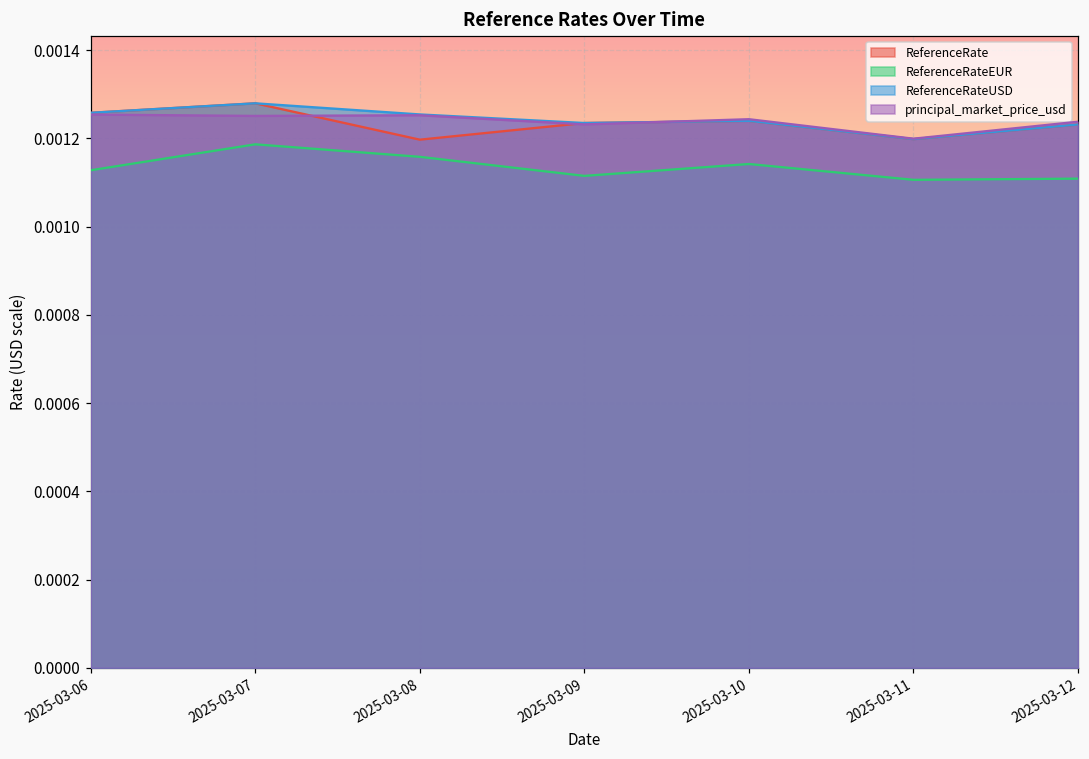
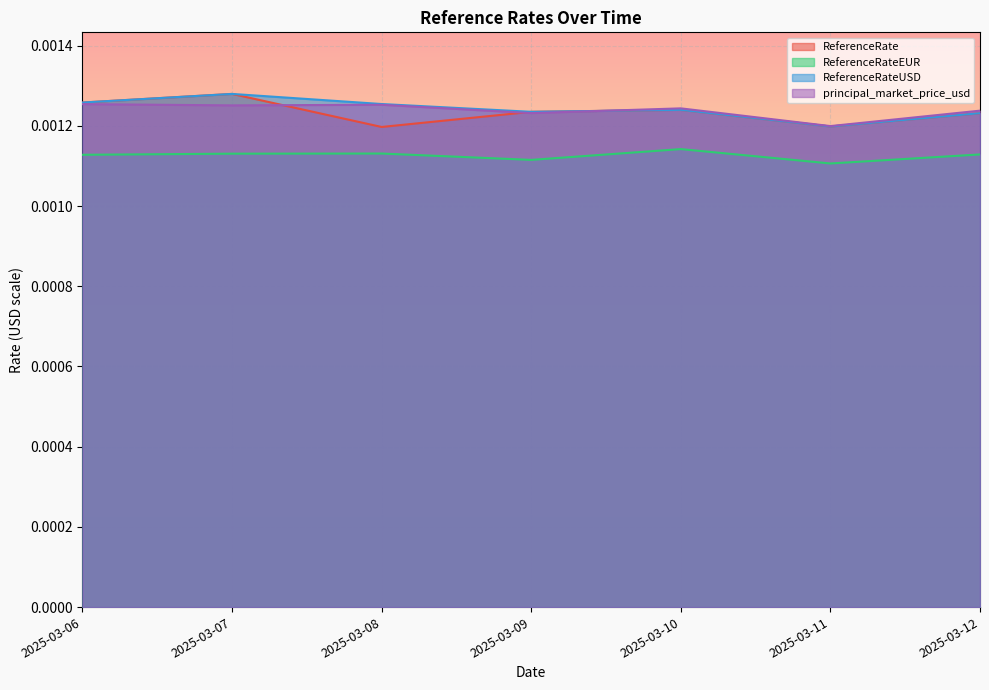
ReferenceRateEUR, 2025-03-07: 0.00119 -> 0.00113
ReferenceRateEUR, 2025-03-08: 0.00116 -> 0.00113
ReferenceRateEUR, 2025-03-12: 0.00111 -> 0.00113
